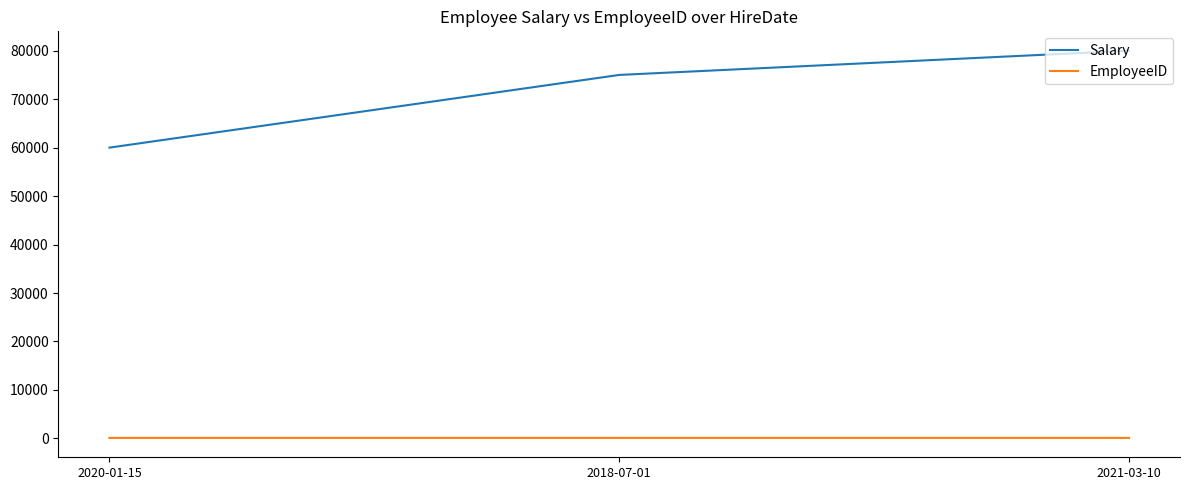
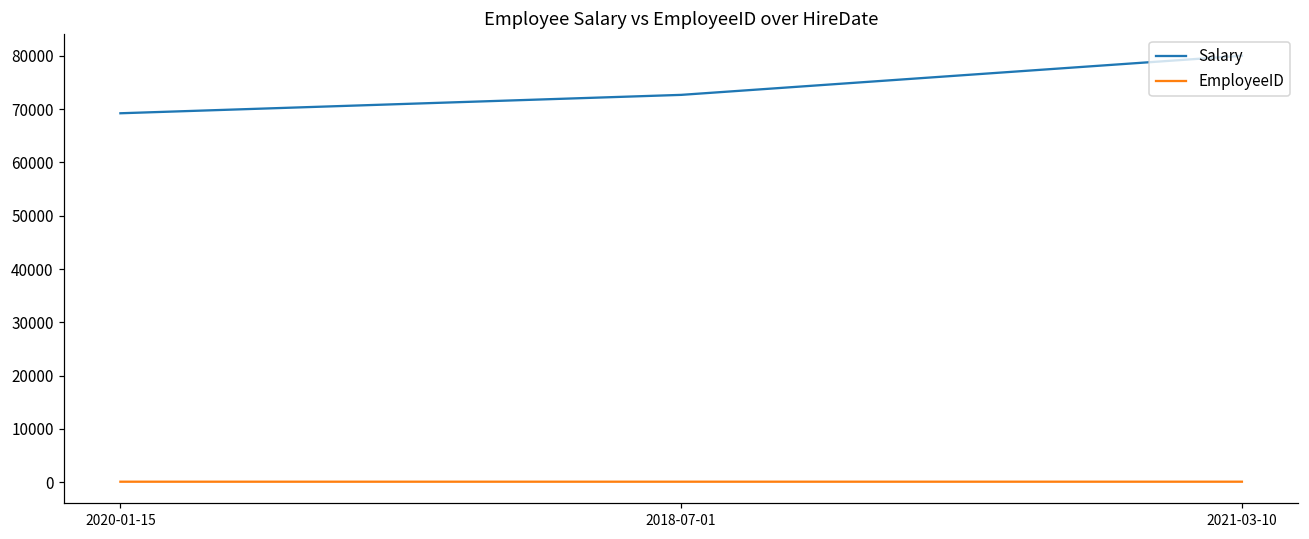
Salary, 2020-01-15: 60000 -> 69000
Salary, 2018-07-01: 75000 -> 73000
